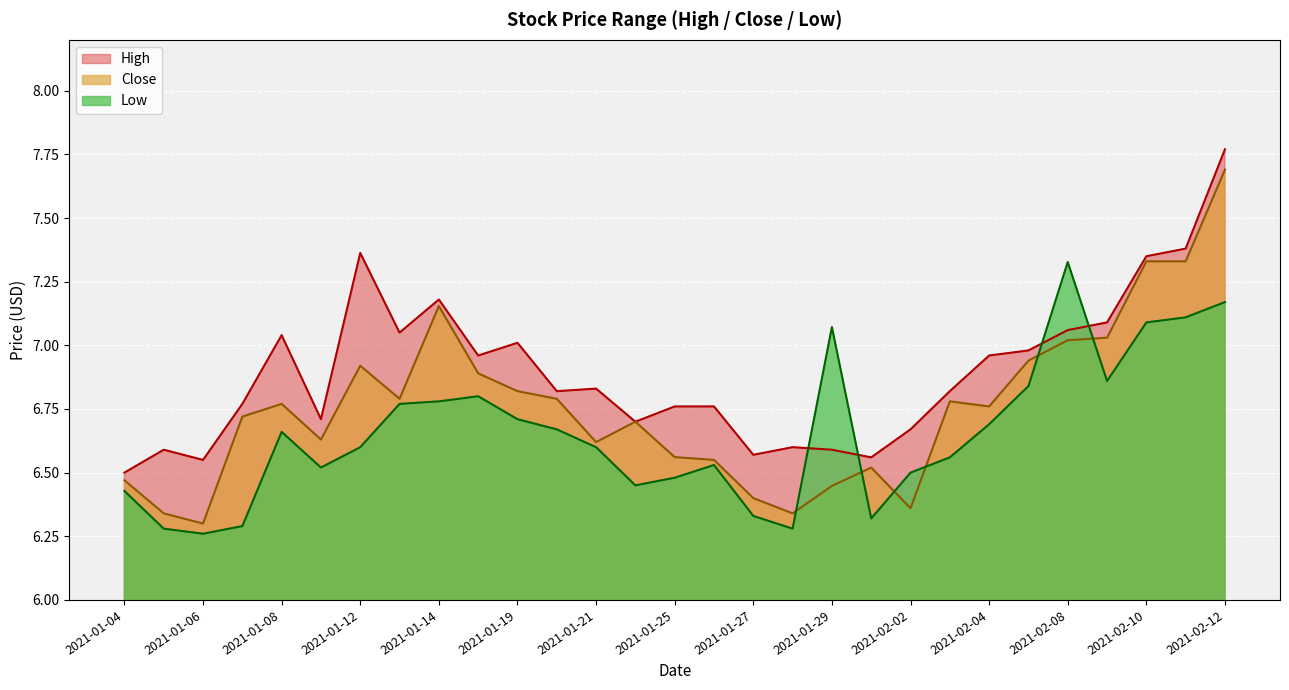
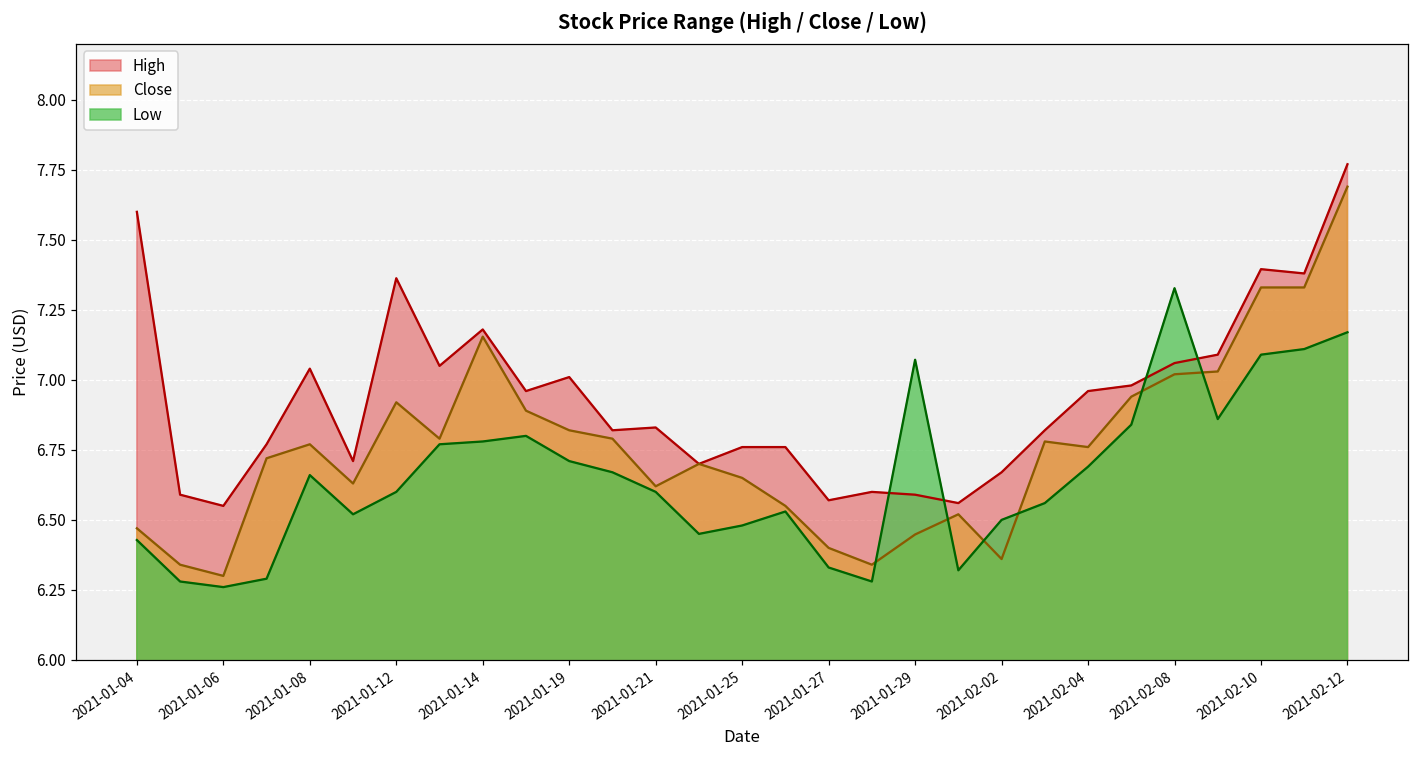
High, 2021-01-04: 6.5 -> 7.6
Close, 2021-01-25: 6.56 -> 6.65
High, 2021-02-10: 7.35 -> 7.40
